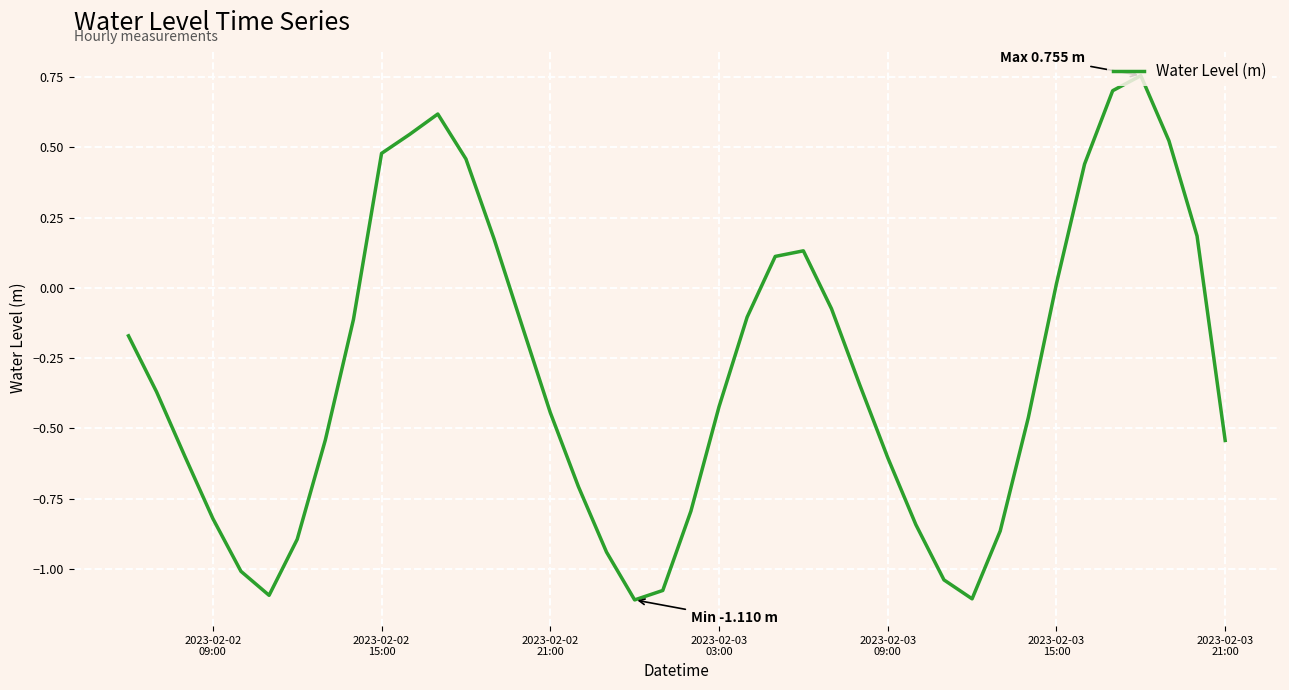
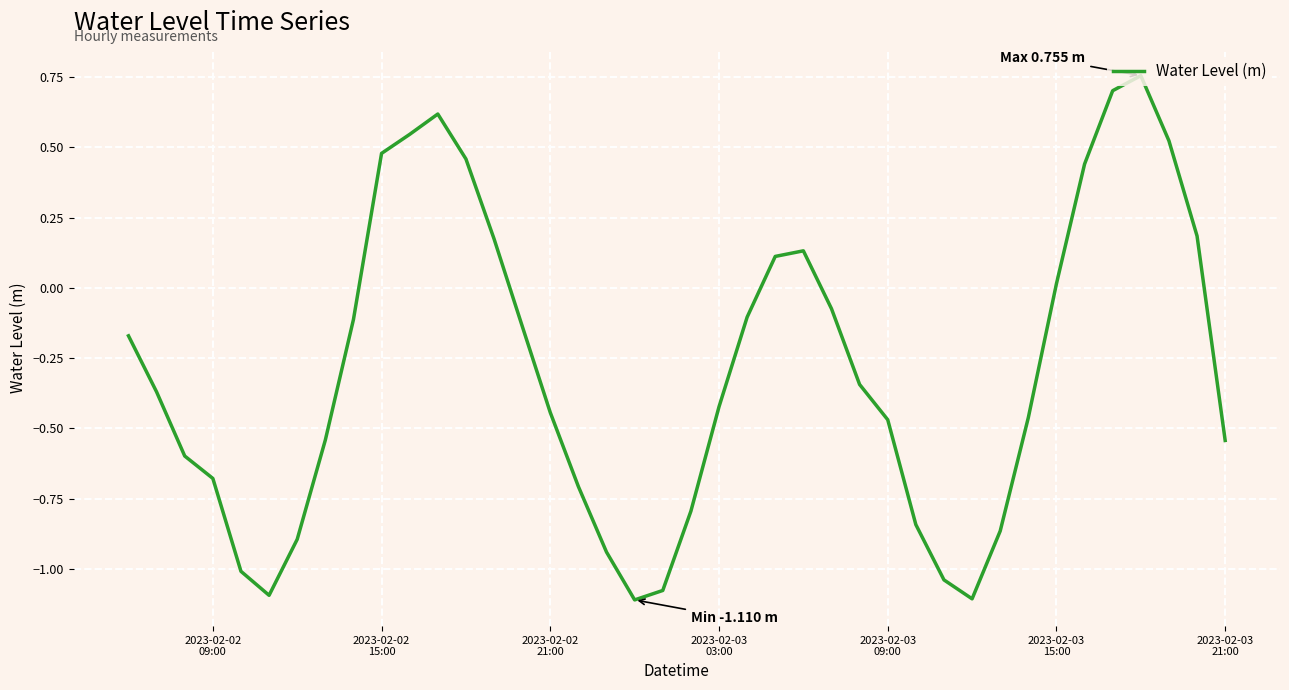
2023-02-02 09:00: -0.82 -> -0.68
2023-02-03 09:00: -0.60 -> -0.47
